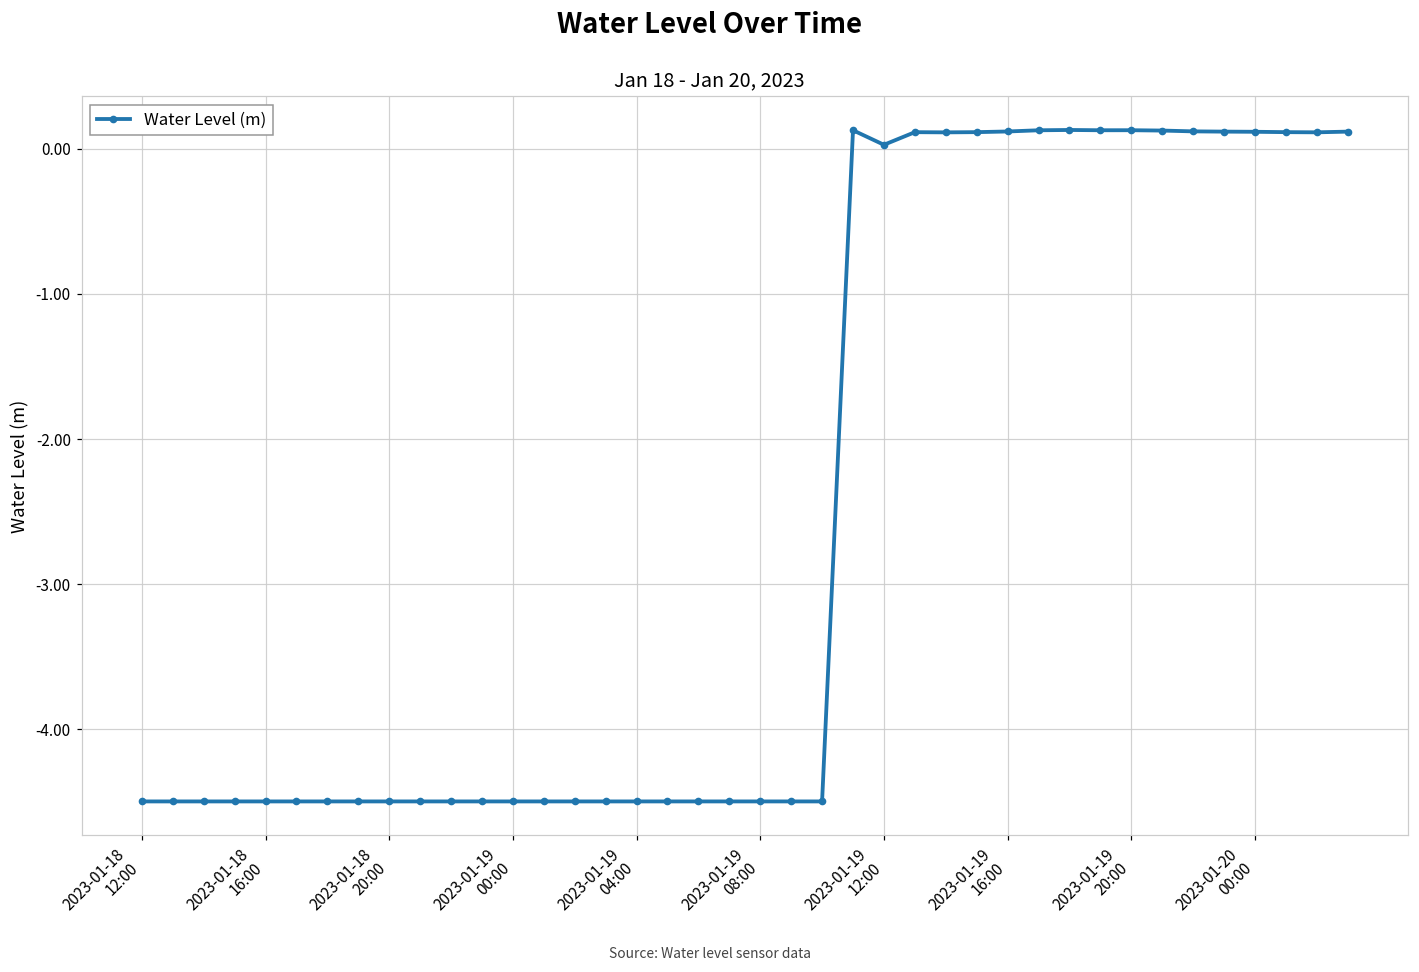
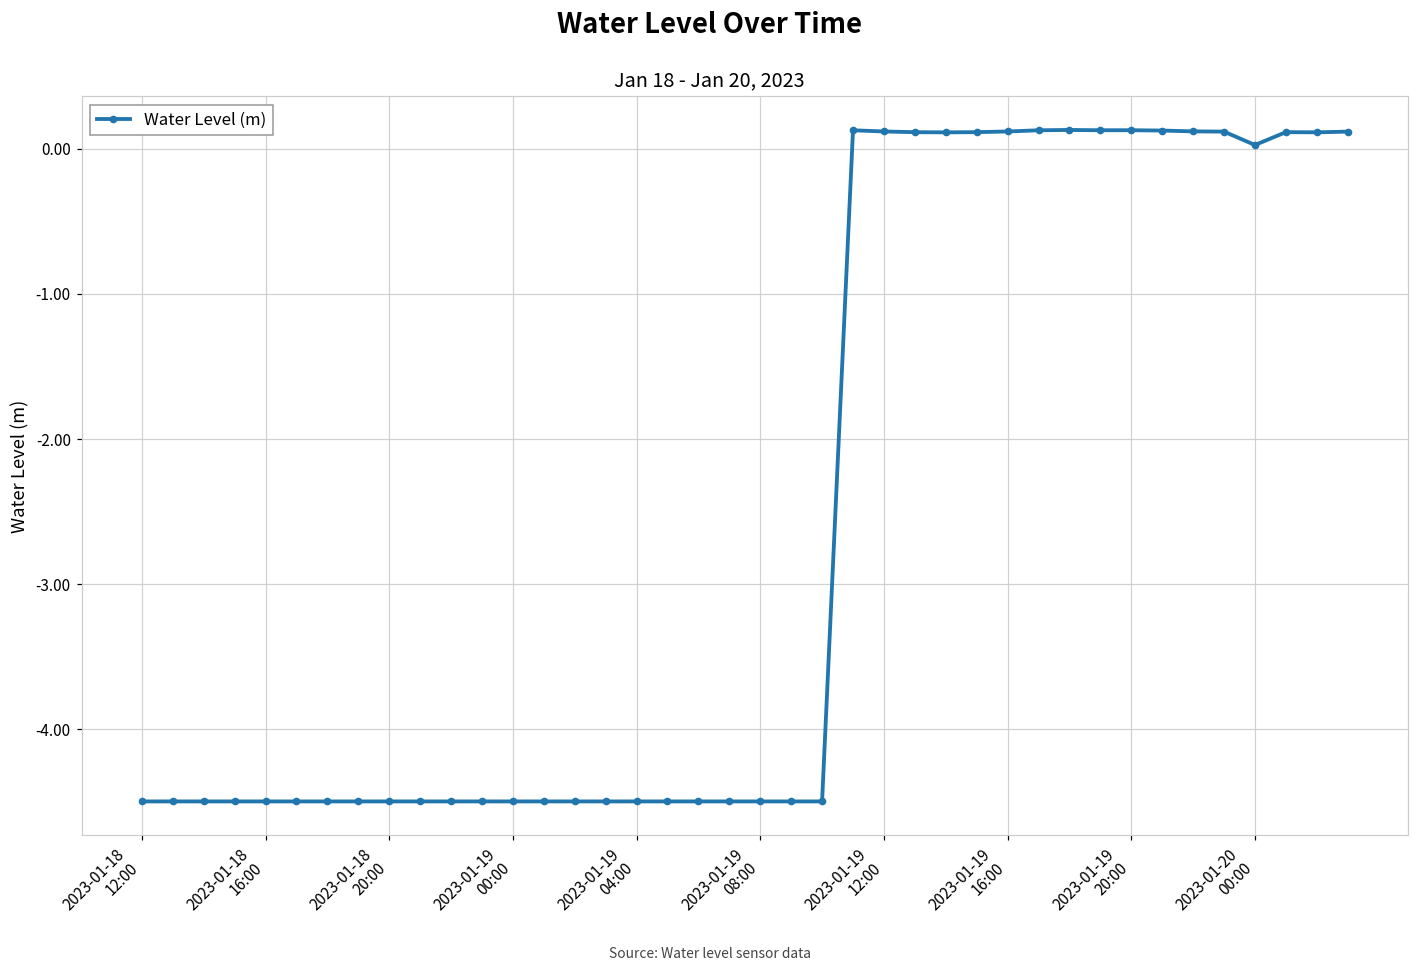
2023-01-19 12:00: 0.03 -> 0.12
2023-01-20 00:00: 0.12 -> 0.02
